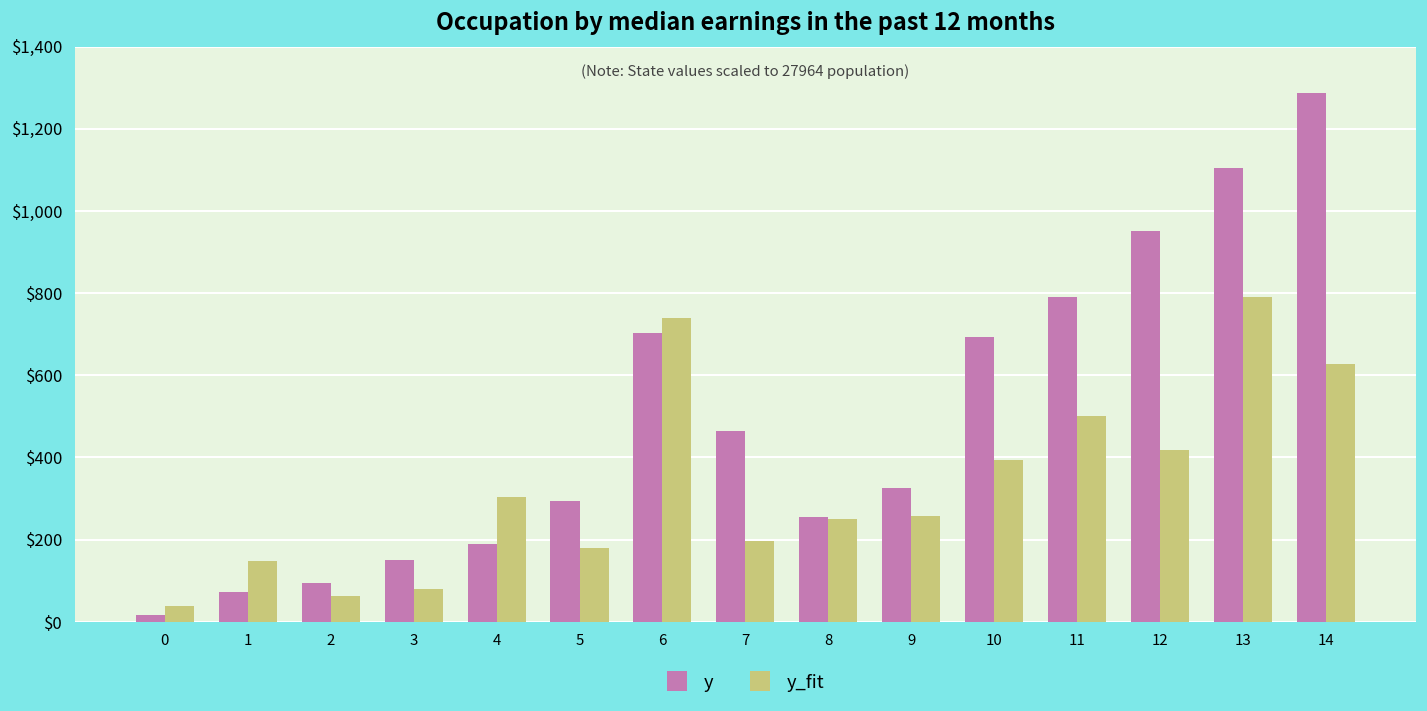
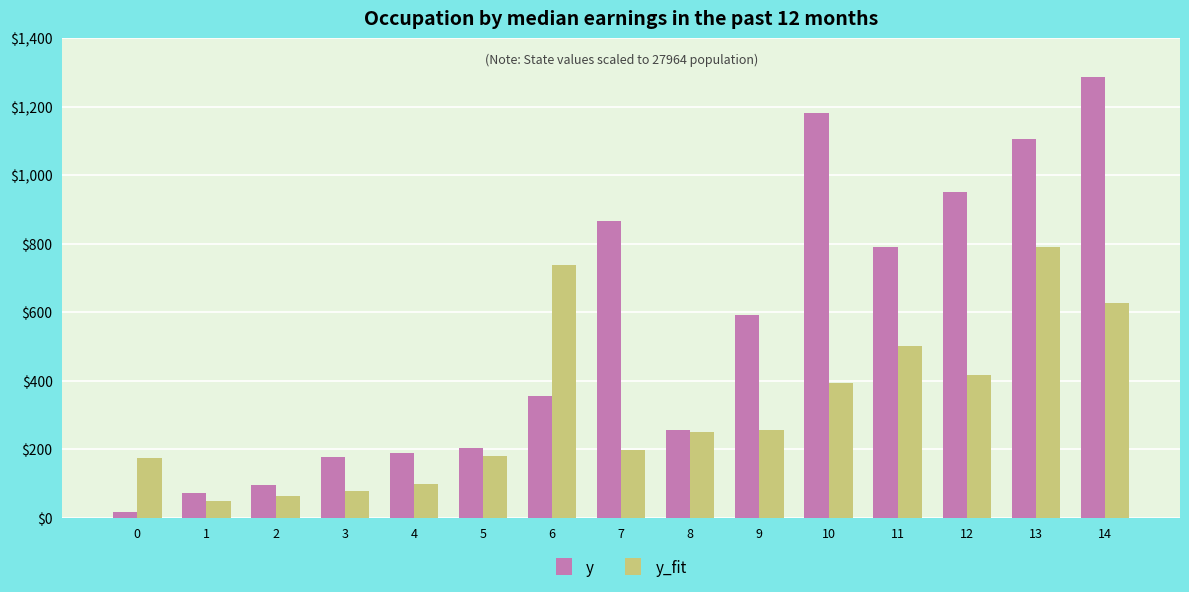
y_fit, 0: $40 -> $170
y_fit, 1: $150 -> $50
y, 3: $150 -> $180
y_fit, 4: $300 -> $100
y, 5: $290 -> $200
y, 6: $700 -> $360
y, 7: $460 -> $870
y, 9: $330 -> $590
y, 10: $690 -> $1,180
